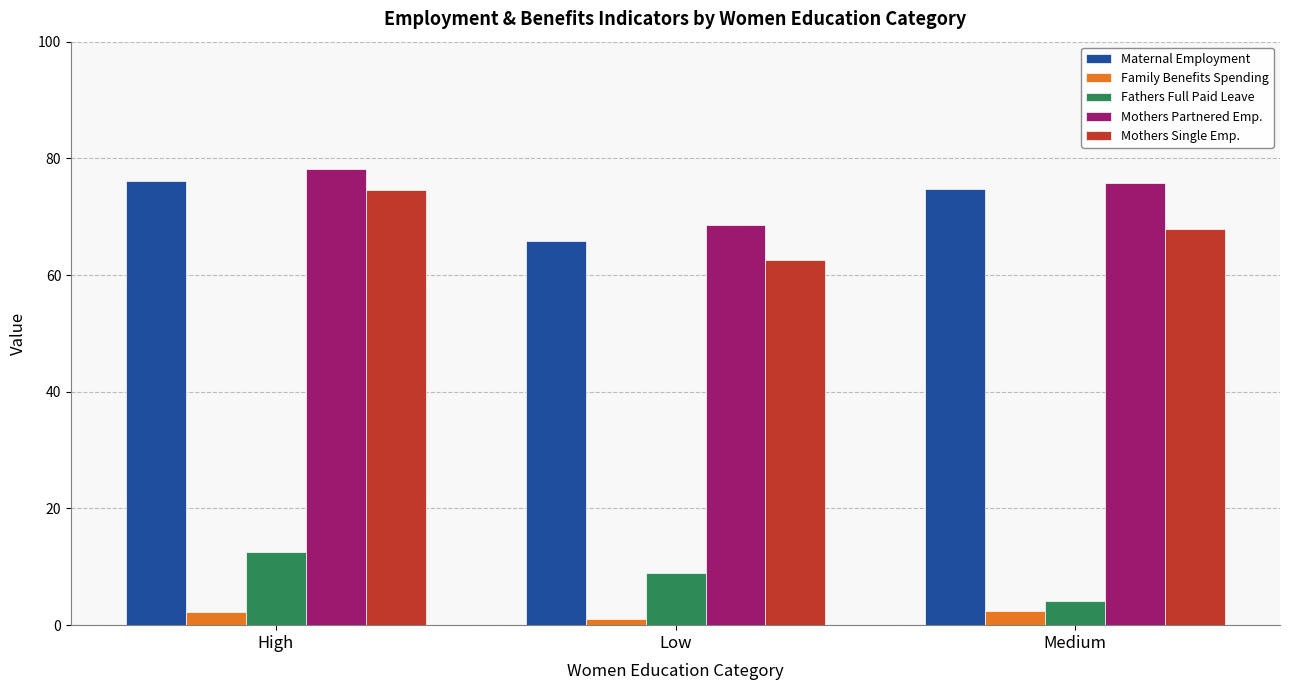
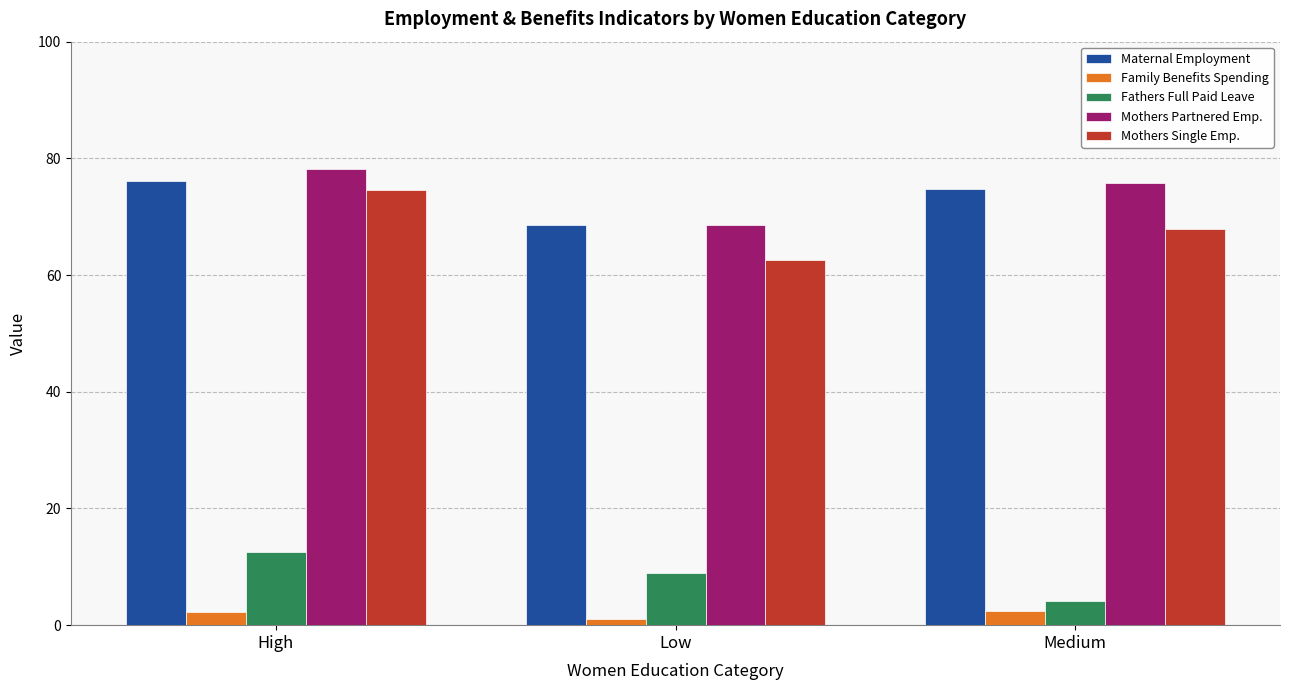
Maternal Employment, Low: 66 -> 69
